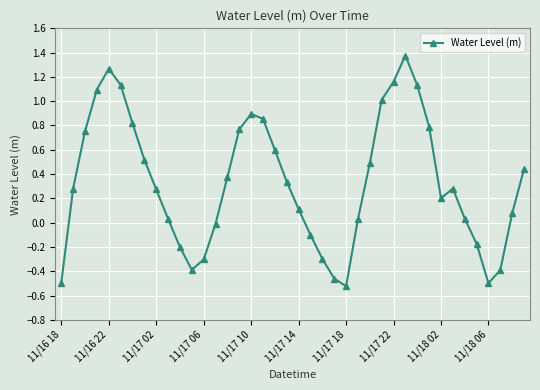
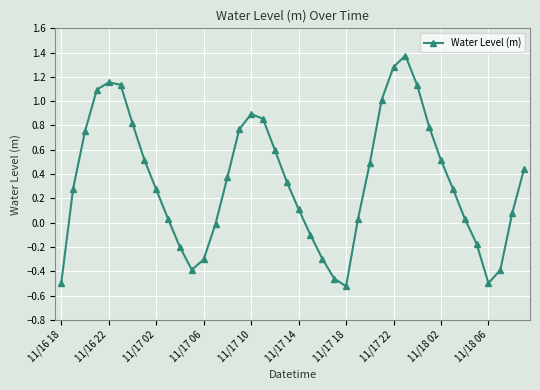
11/16 22: 1.27 -> 1.15
11/17 22: 1.16 -> 1.28
11/18 02: 0.20 -> 0.51
